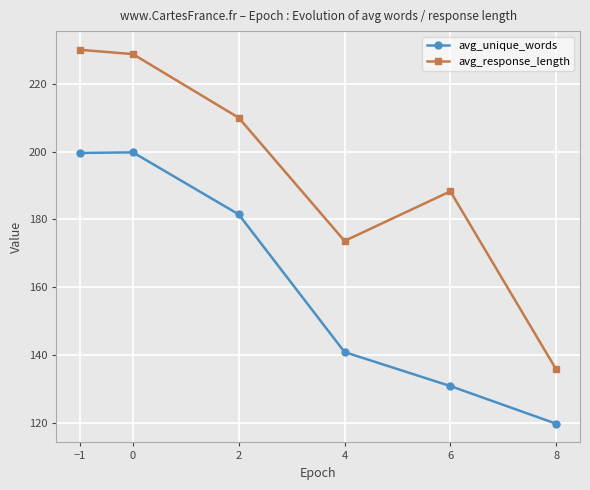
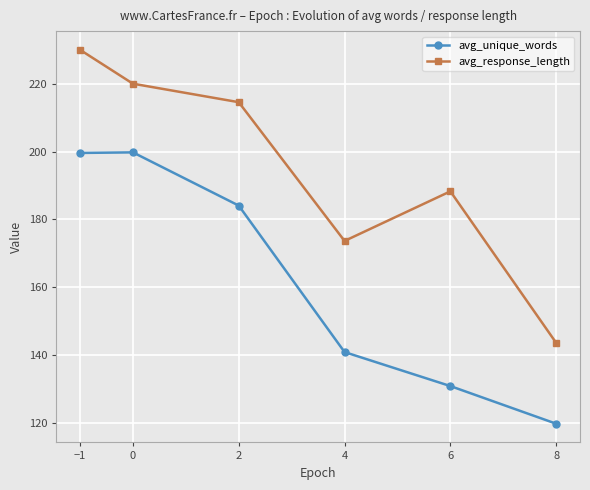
avg_response_length, 0: 229 -> 220
avg_unique_words, 2: 182 -> 184
avg_response_length, 2: 210 -> 215
avg_response_length, 8: 136 -> 144
